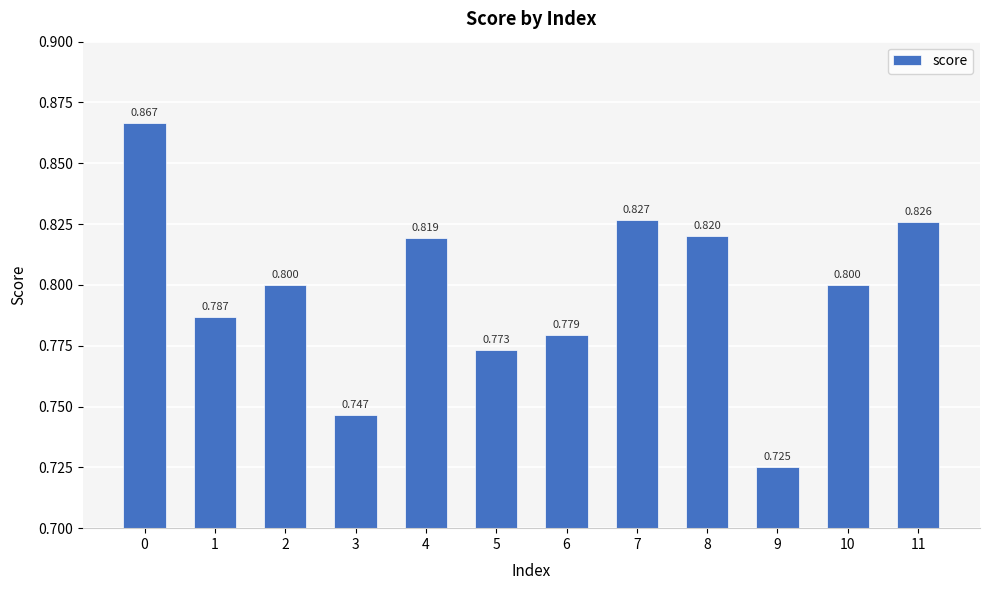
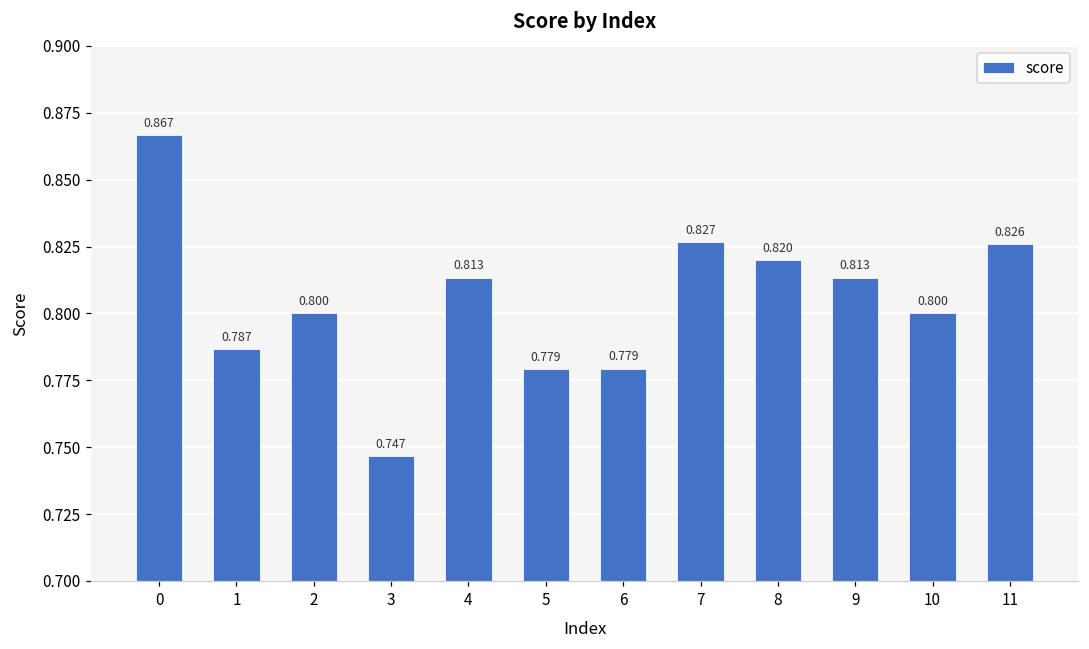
4: 0.819 -> 0.813
5: 0.773 -> 0.779
9: 0.725 -> 0.813
